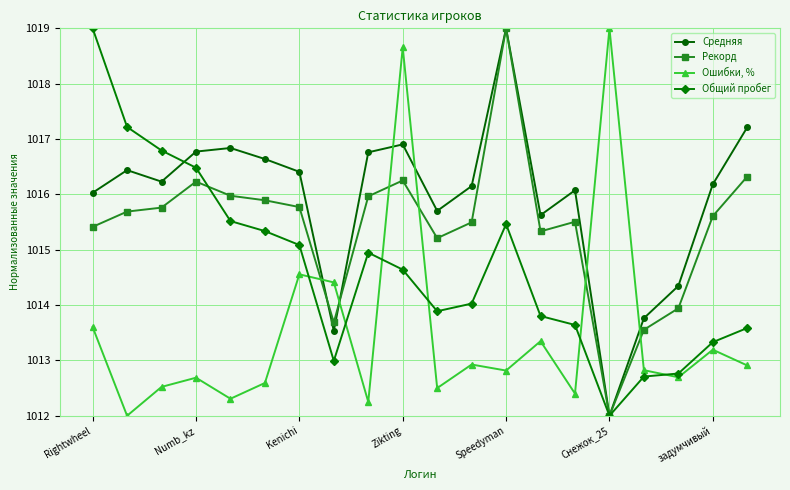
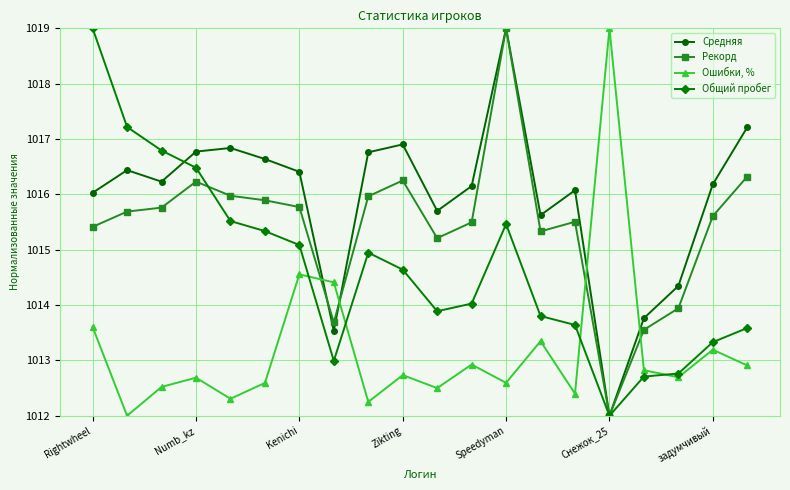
Ошибки, %, Zikting: 1018.7 -> 1012.7
Ошибки, %, Speedyman: 1012.8 -> 1012.6
